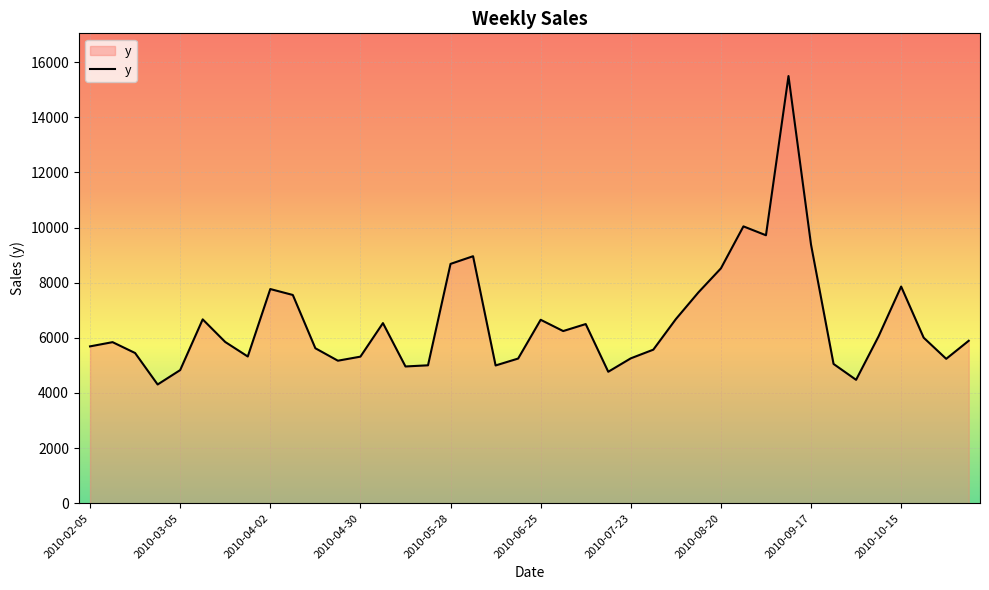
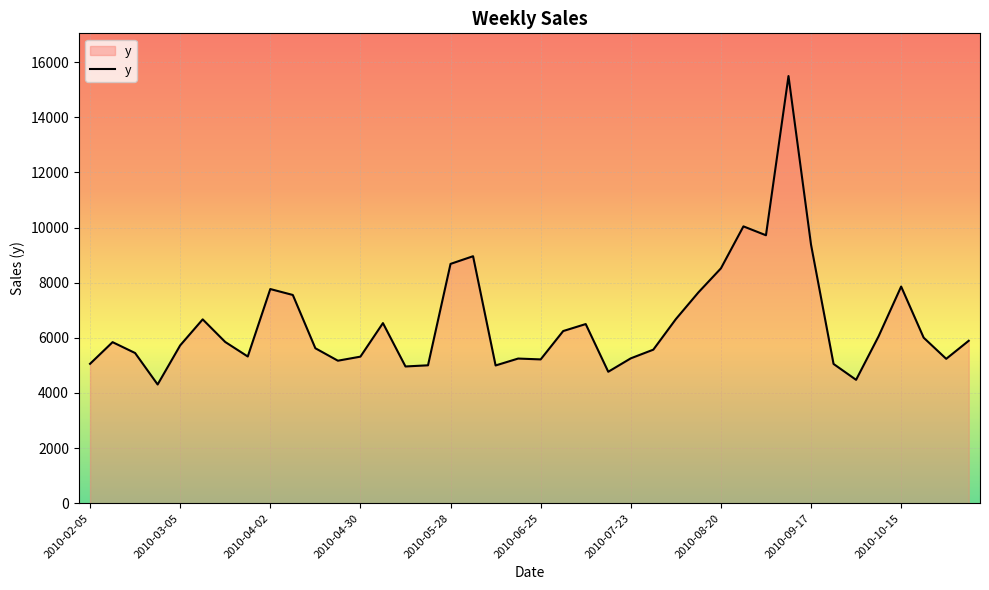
2010-02-05: 5700 -> 5100
2010-03-05: 4800 -> 5700
2010-06-25: 6700 -> 5200
